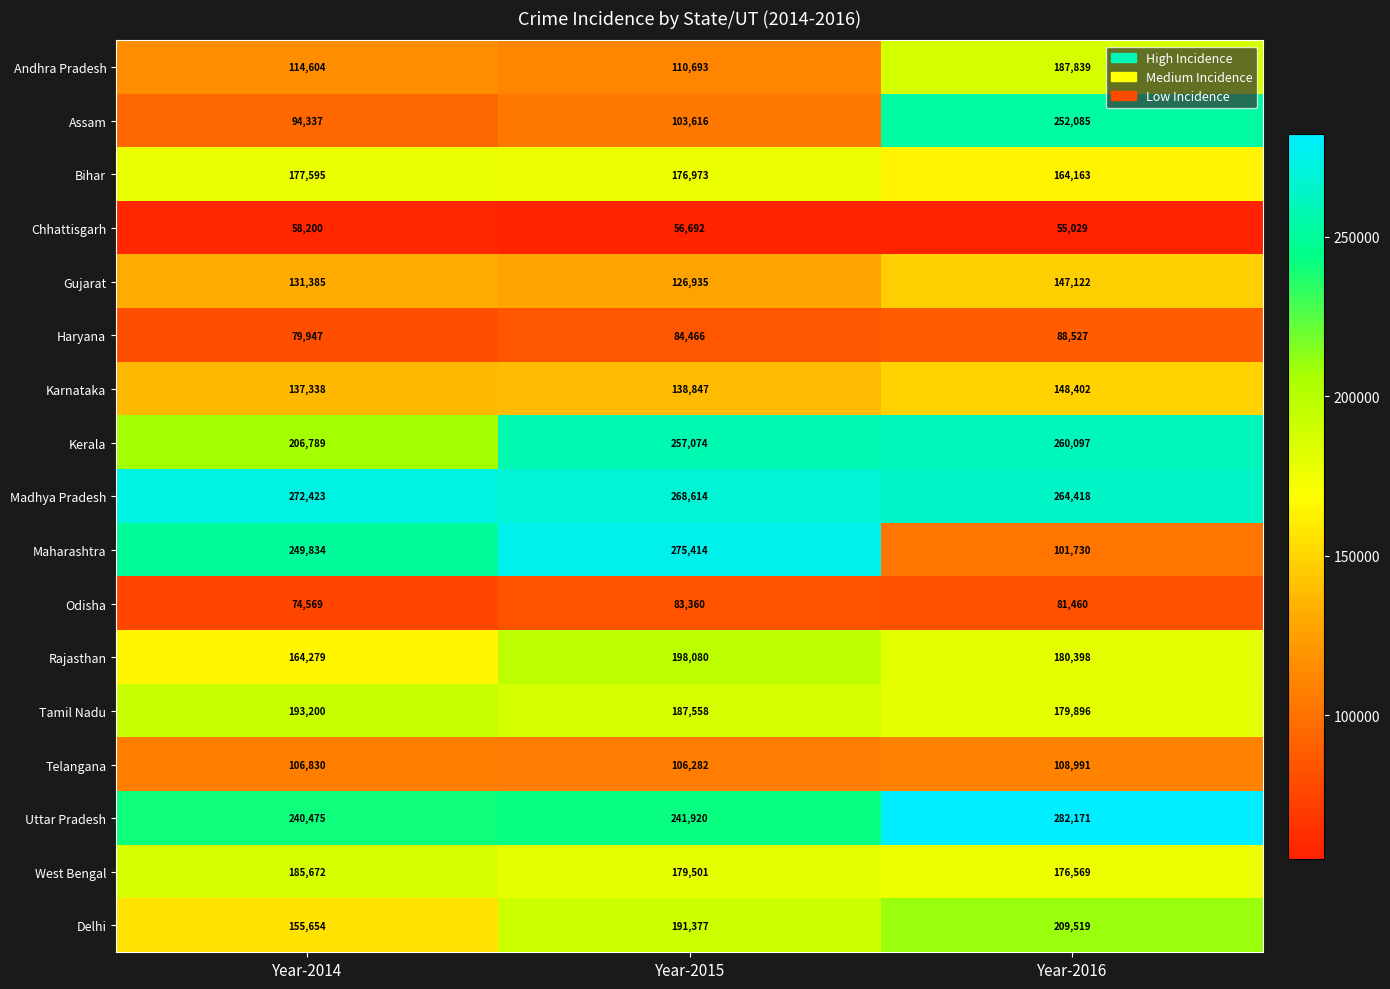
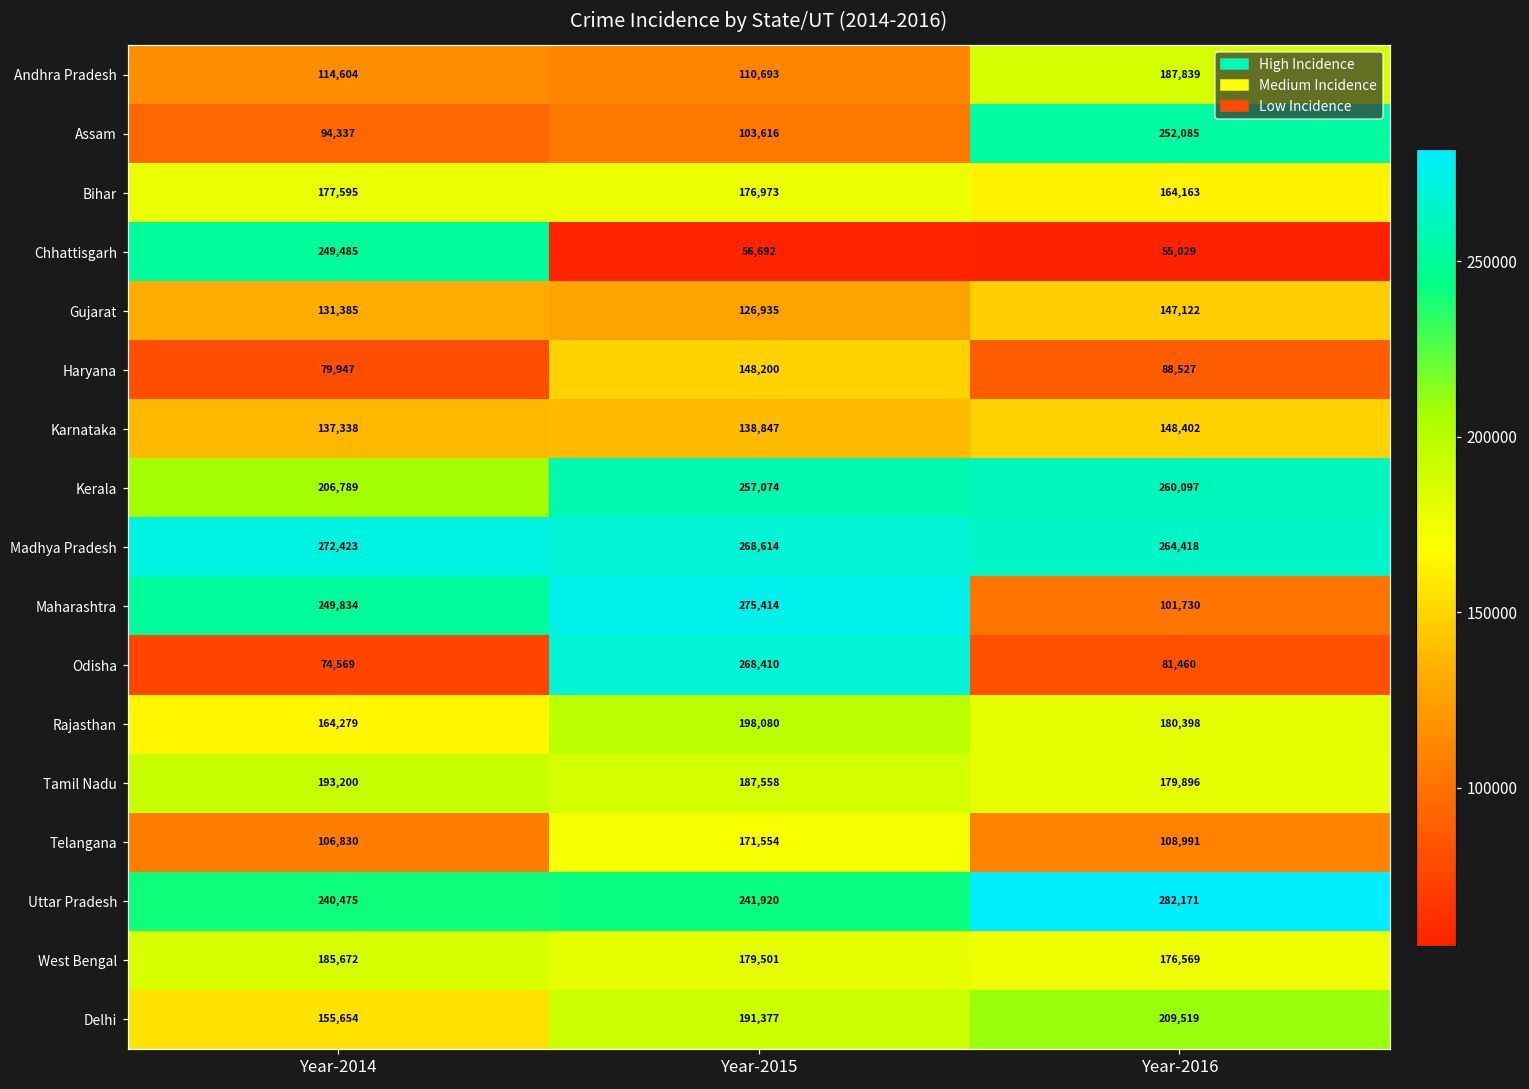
Chhattisgarh, Year-2014: 58,200 -> 249,485
Haryana, Year-2015: 84,466 -> 148,200
Odisha, Year-2015: 83,360 -> 268,410
Telangana, Year-2015: 106,282 -> 171,554
